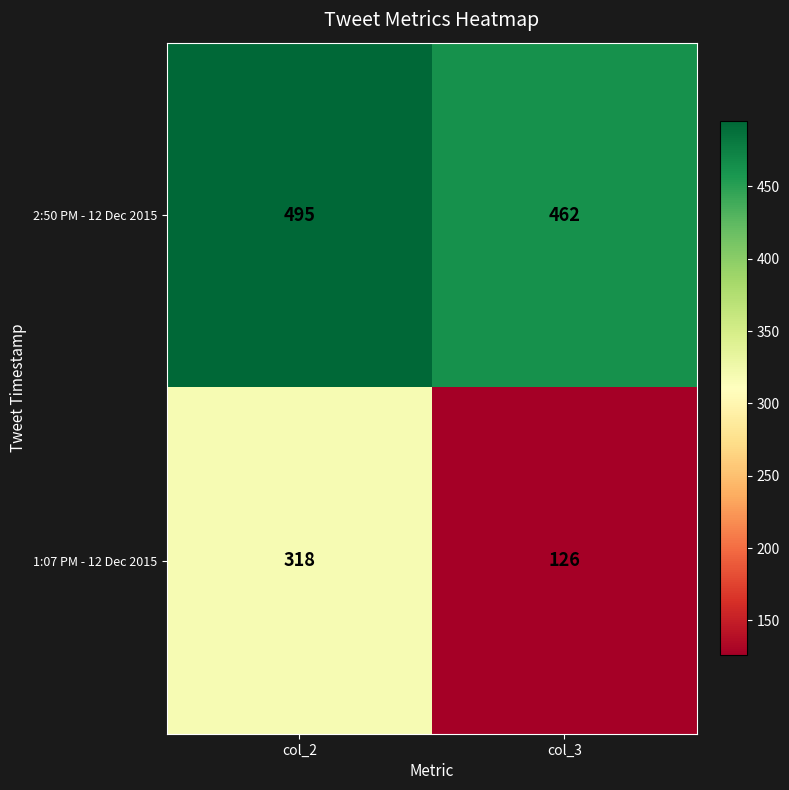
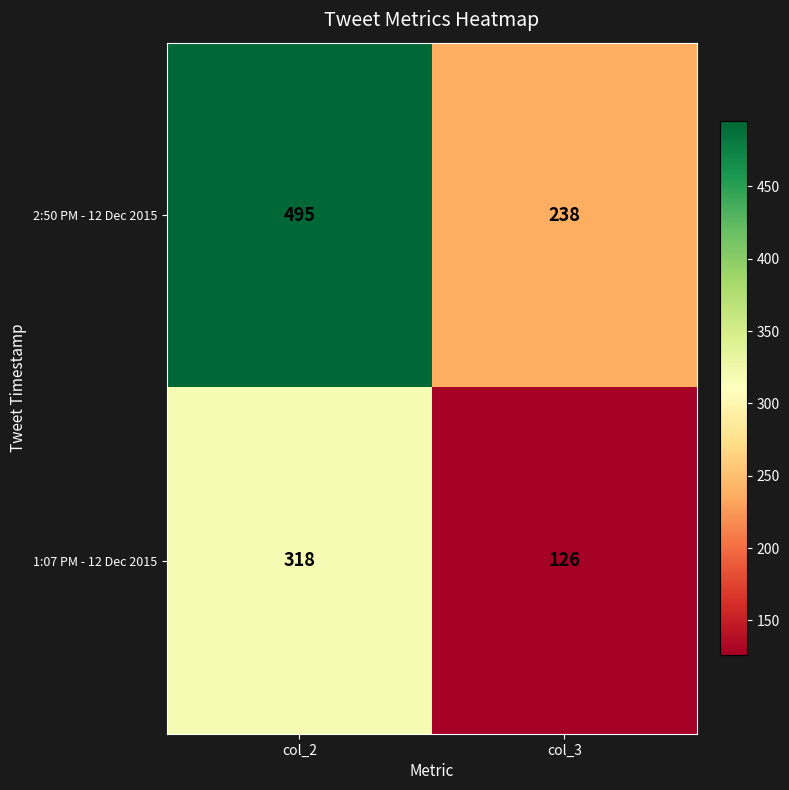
2:50 PM - 12 Dec 2015, col_3: 462 -> 238
